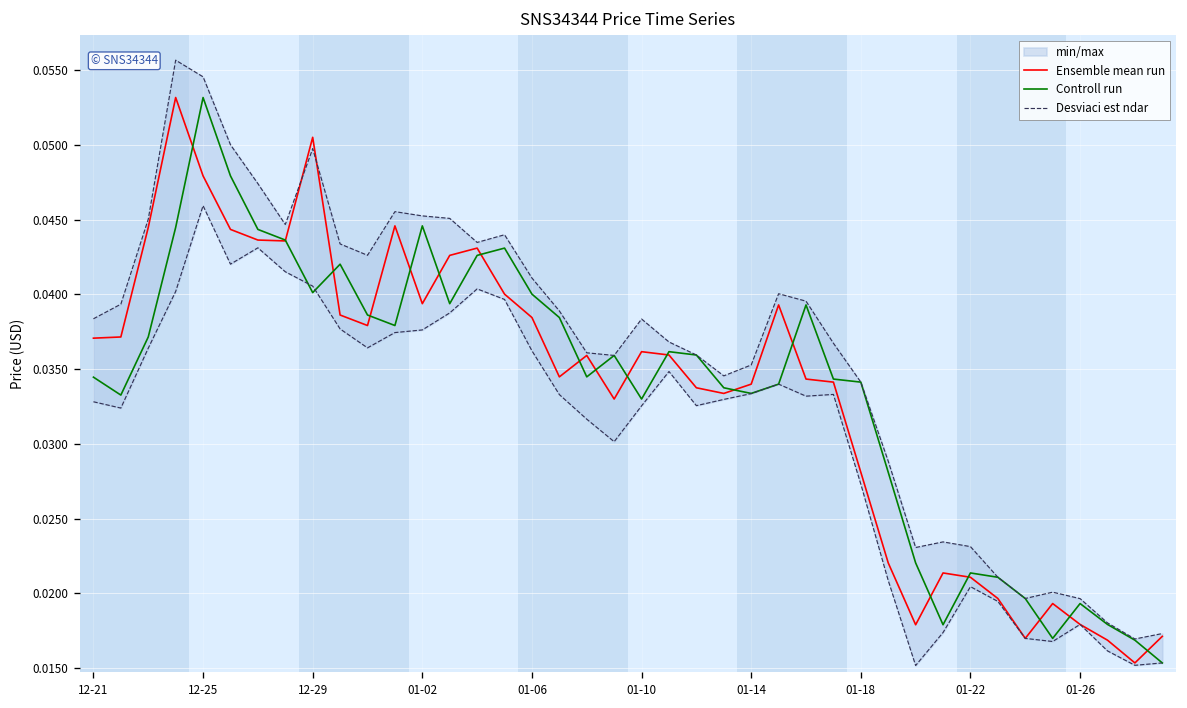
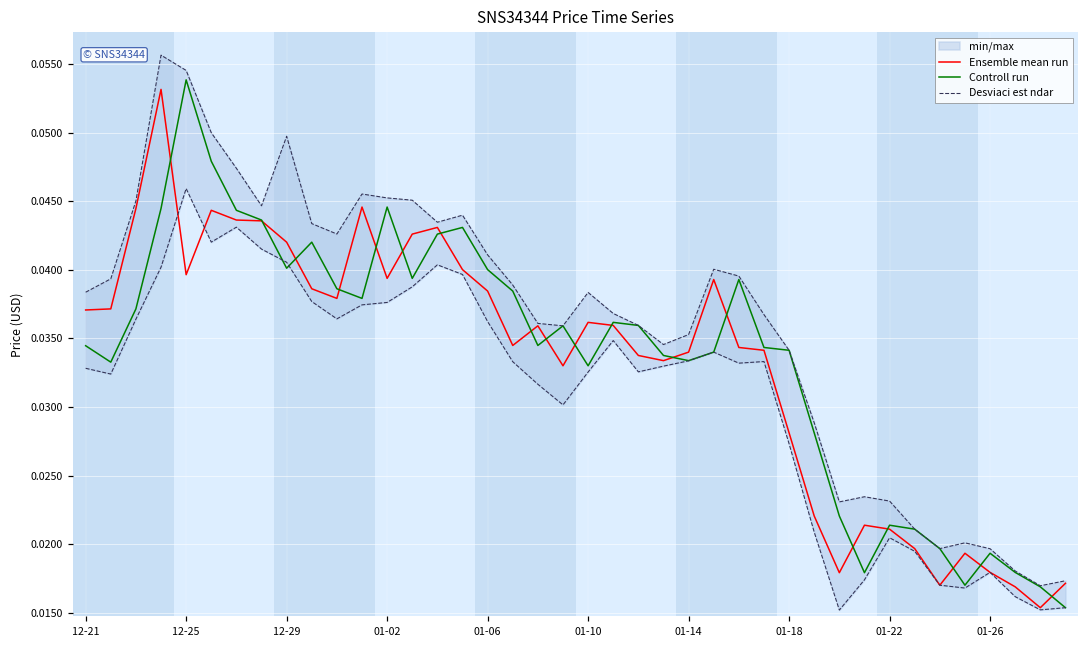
Ensemble mean run, 12-25: 0.0479 -> 0.0397
Controll run, 12-25: 0.0532 -> 0.0539
Ensemble mean run, 12-29: 0.0505 -> 0.0420
